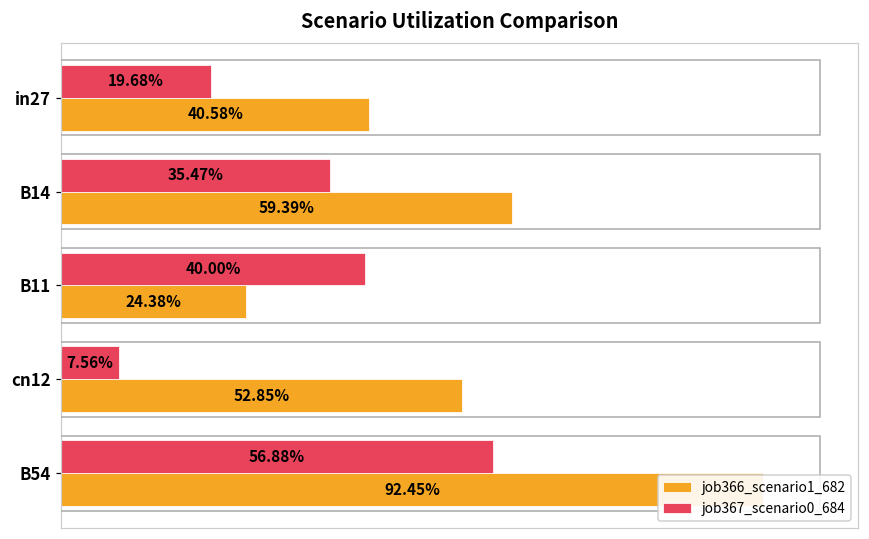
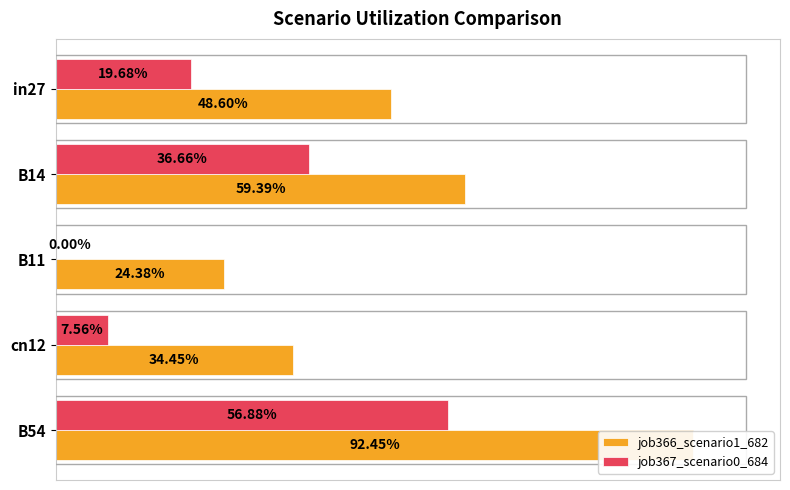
job366_scenario1_682, in27: 40.58% -> 48.60%
job367_scenario0_684, B14: 35.47% -> 36.66%
job367_scenario0_684, B11: 40.00% -> 0.00%
job366_scenario1_682, cn12: 52.85% -> 34.45%
